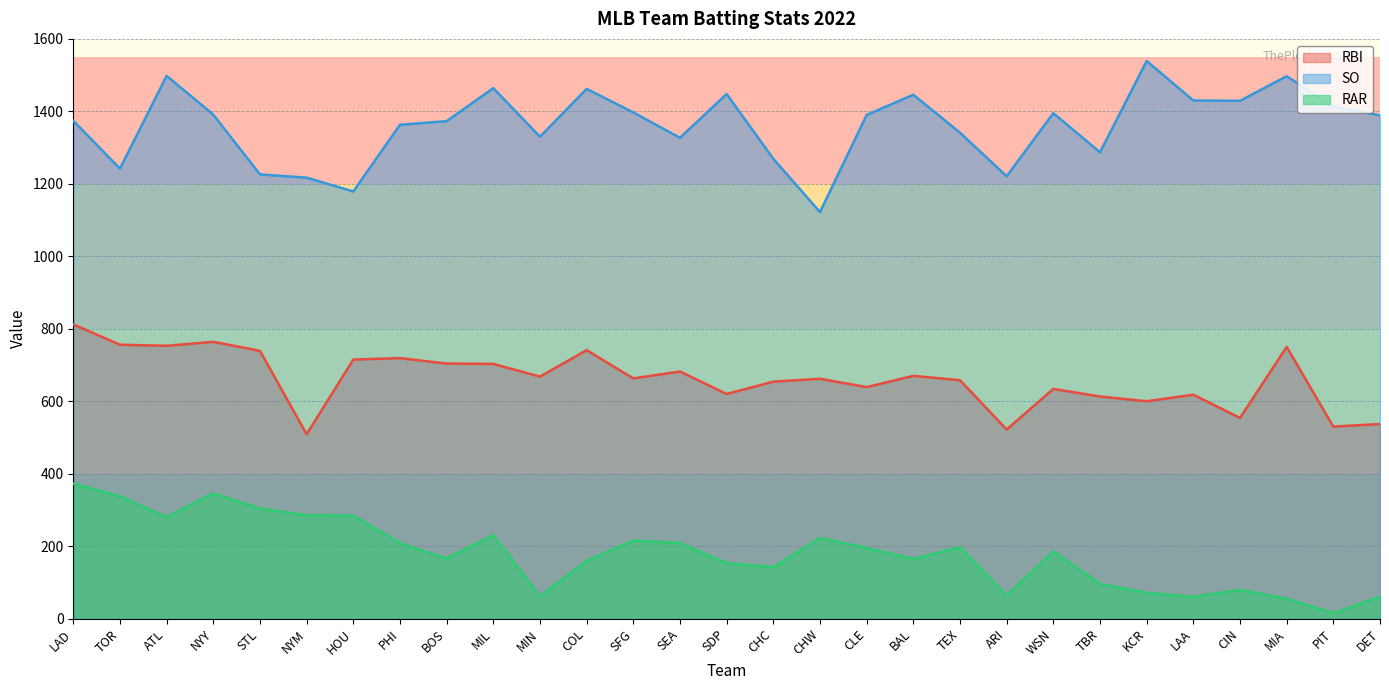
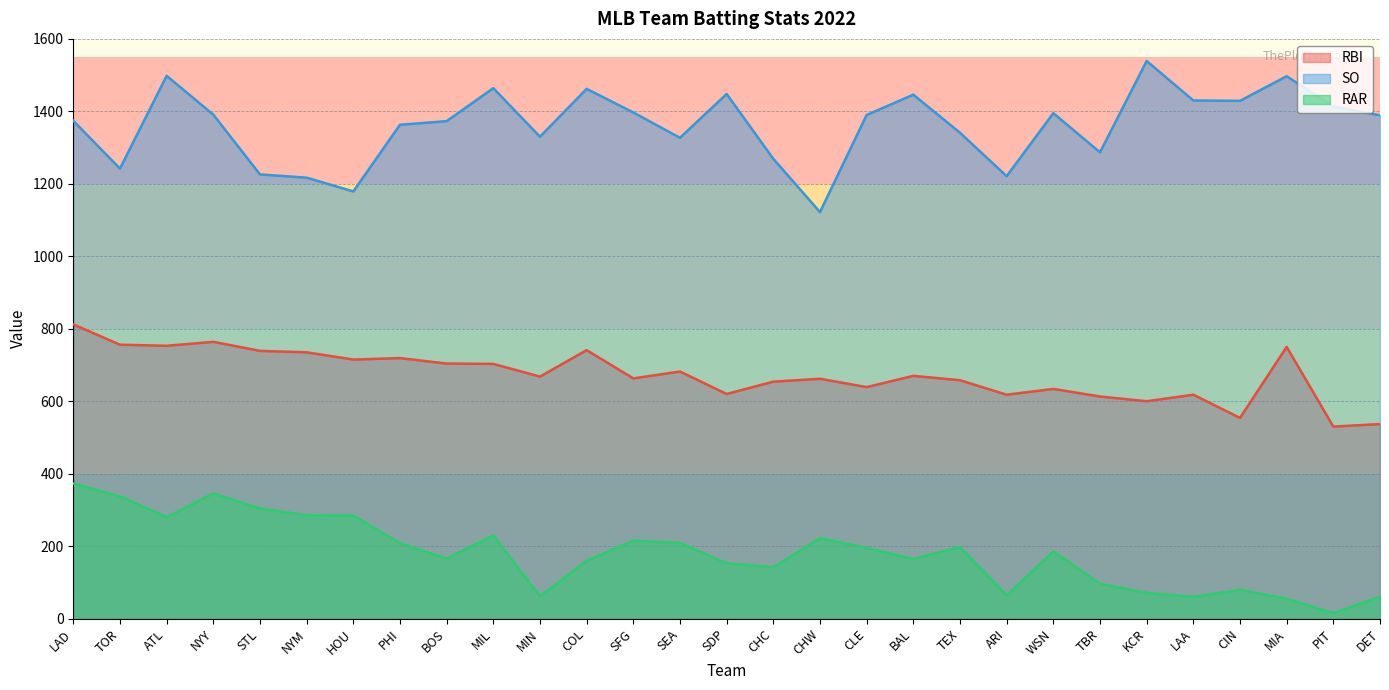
RBI, NYM: 510 -> 740
RBI, ARI: 520 -> 620
